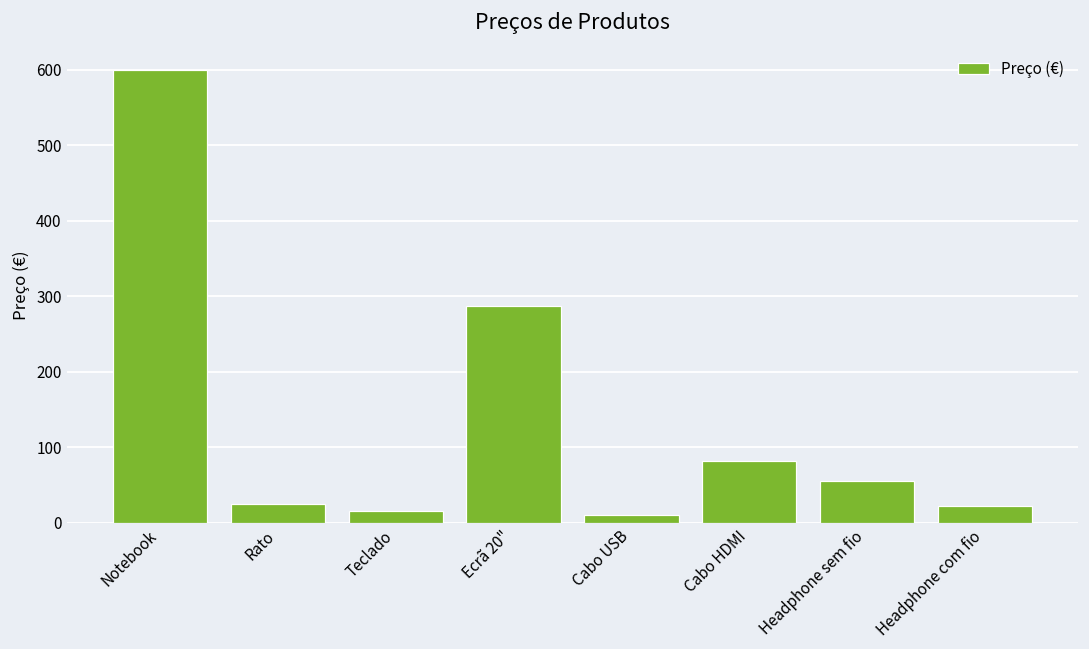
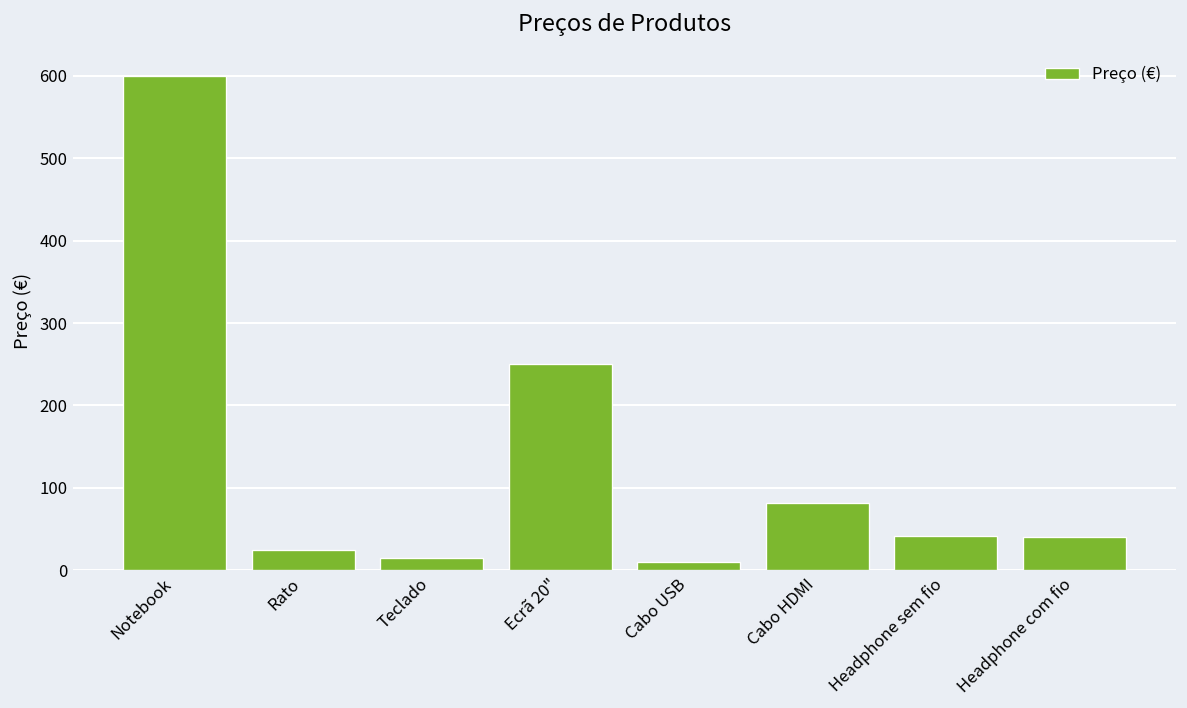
Ecrã 20": 290 -> 250
Headphone sem fio: 60 -> 40
Headphone com fio: 20 -> 40
